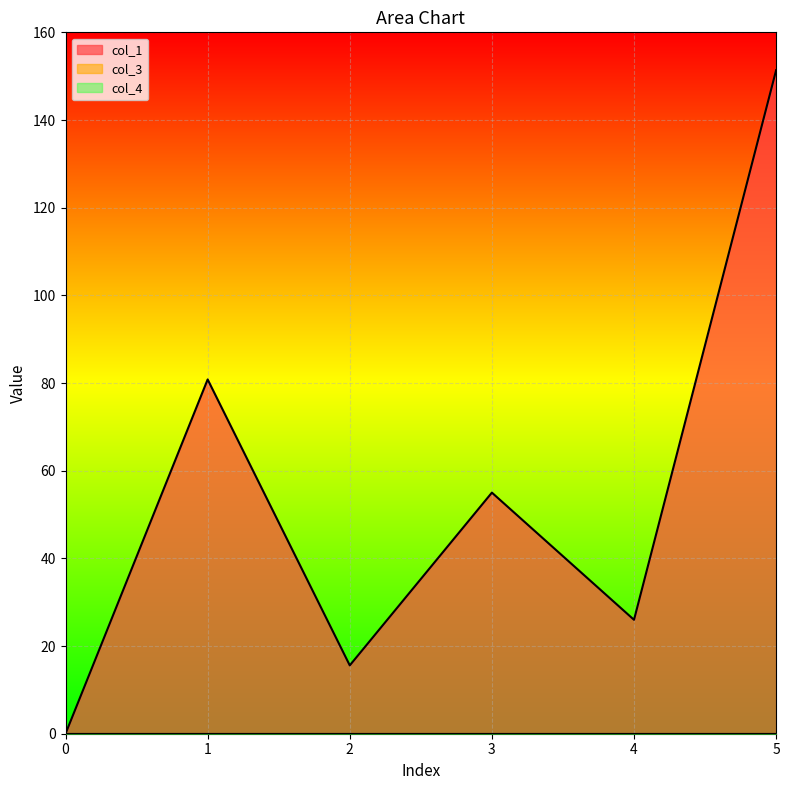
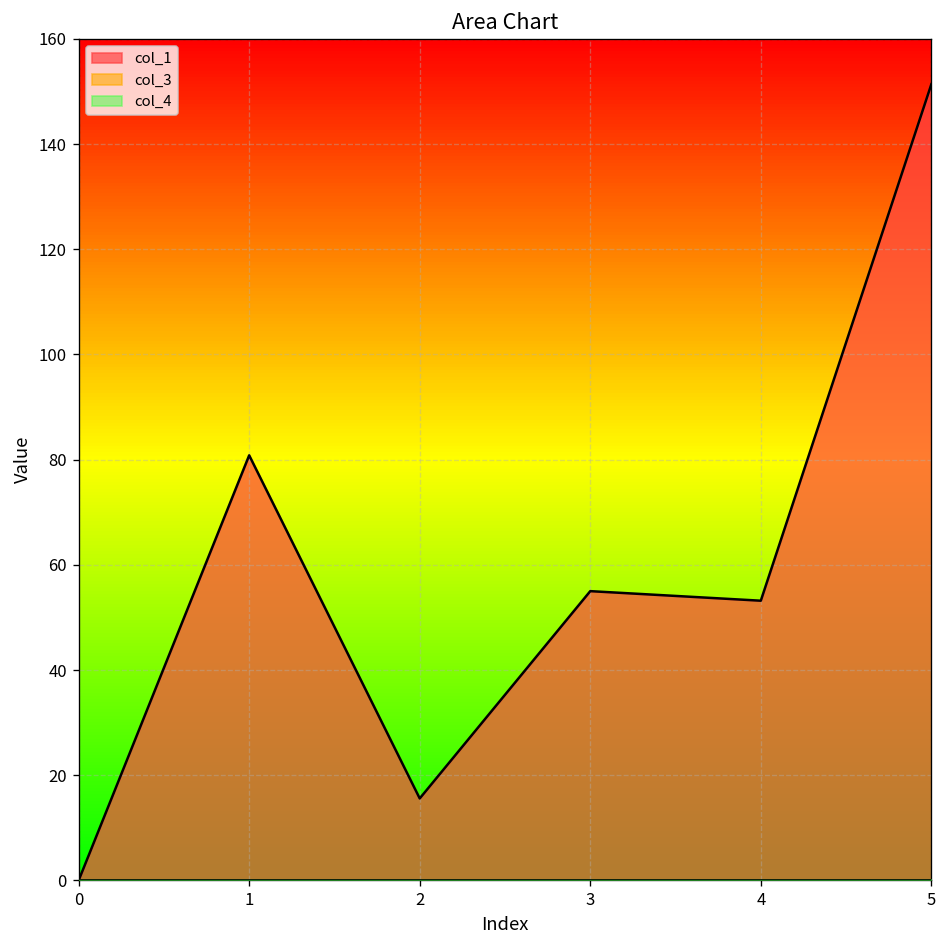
col_1, 4: 26 -> 53
